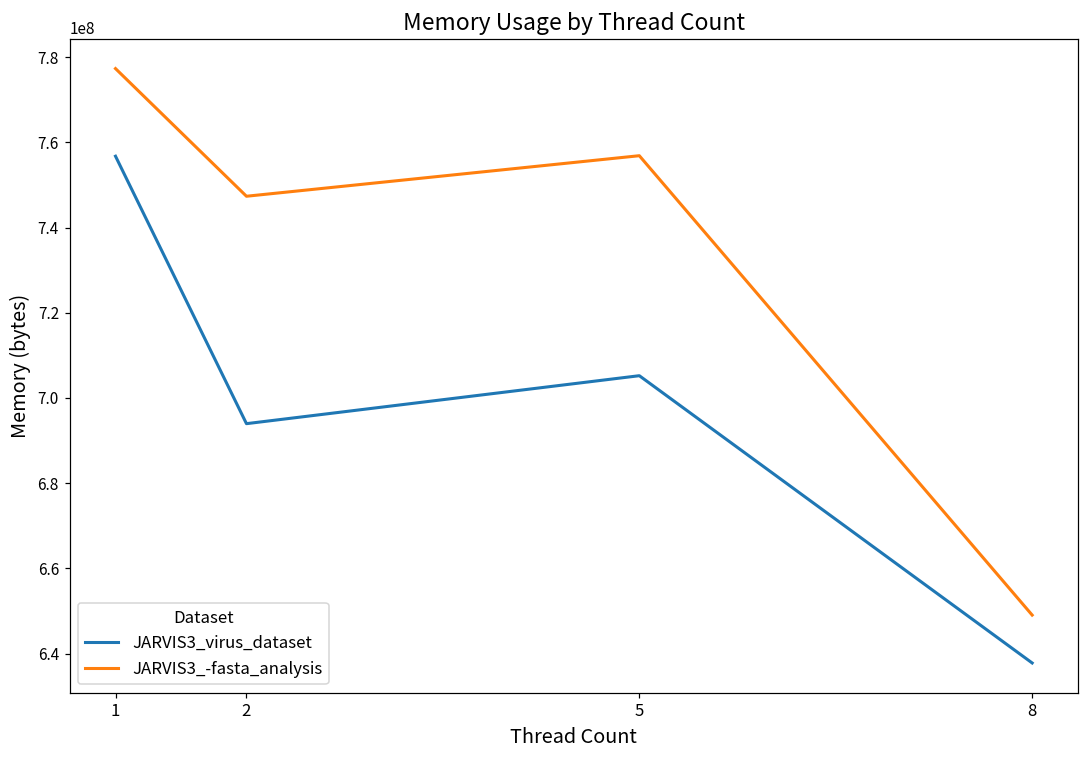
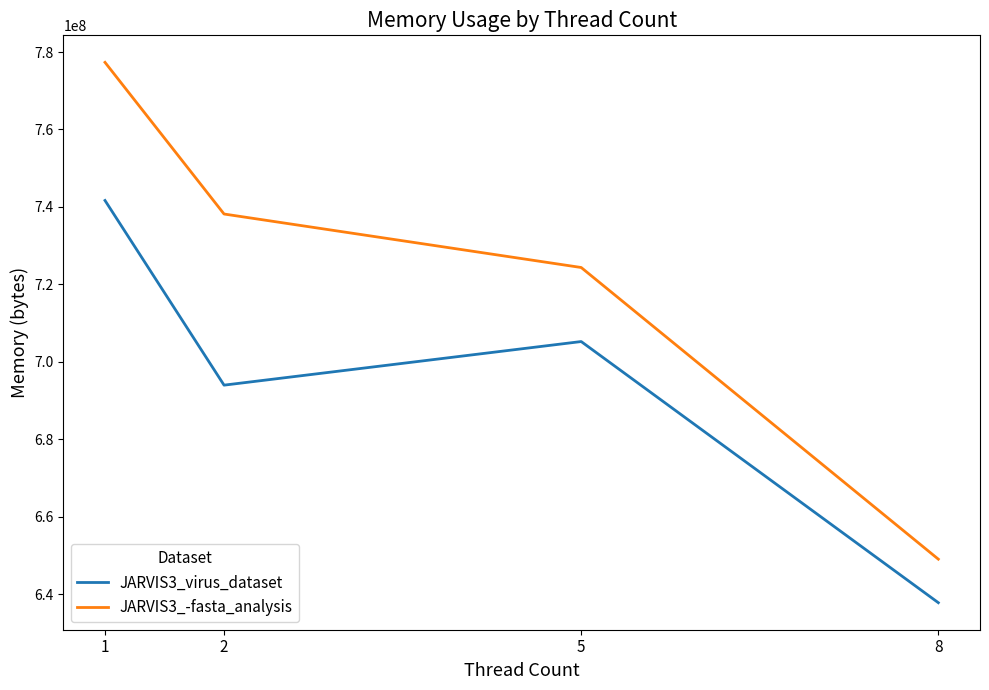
JARVIS3_virus_dataset, 1: 757000000 -> 742000000
JARVIS3_-fasta_analysis, 2: 747000000 -> 738000000
JARVIS3_-fasta_analysis, 5: 757000000 -> 724000000
